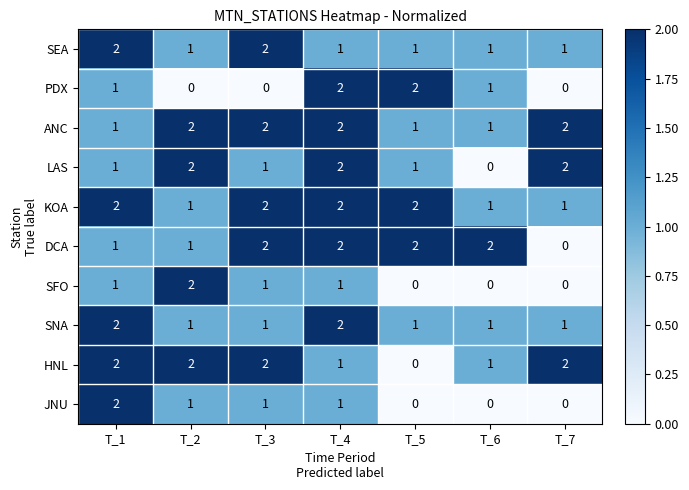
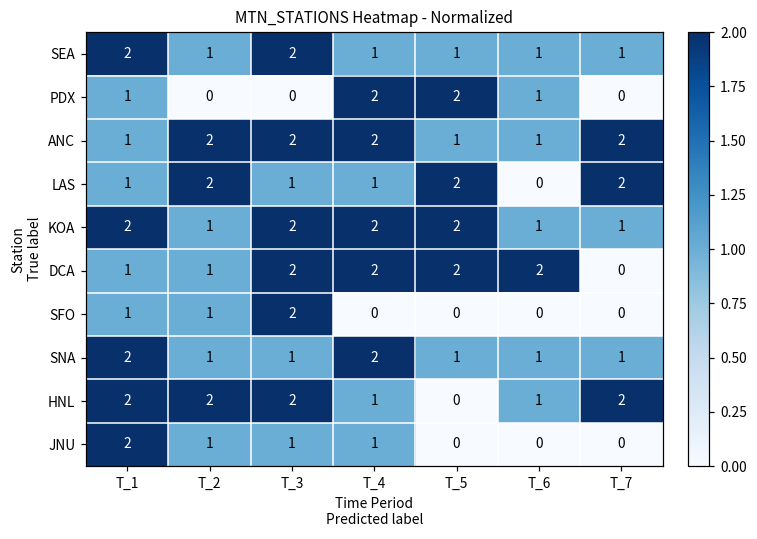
LAS, T_4: 2 -> 1
LAS, T_5: 1 -> 2
SFO, T_2: 2 -> 1
SFO, T_3: 1 -> 2
SFO, T_4: 1 -> 0
